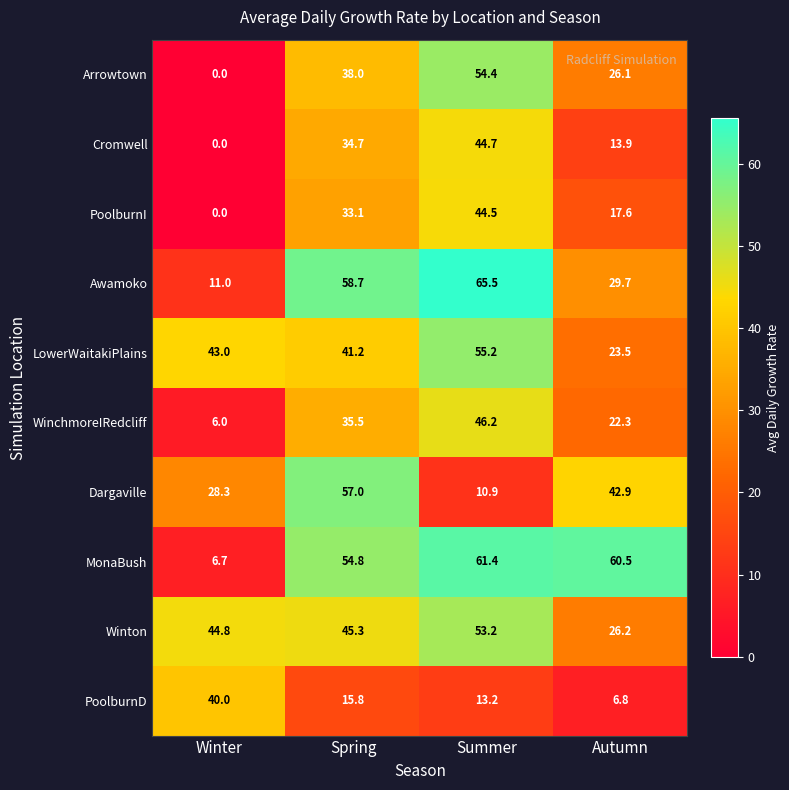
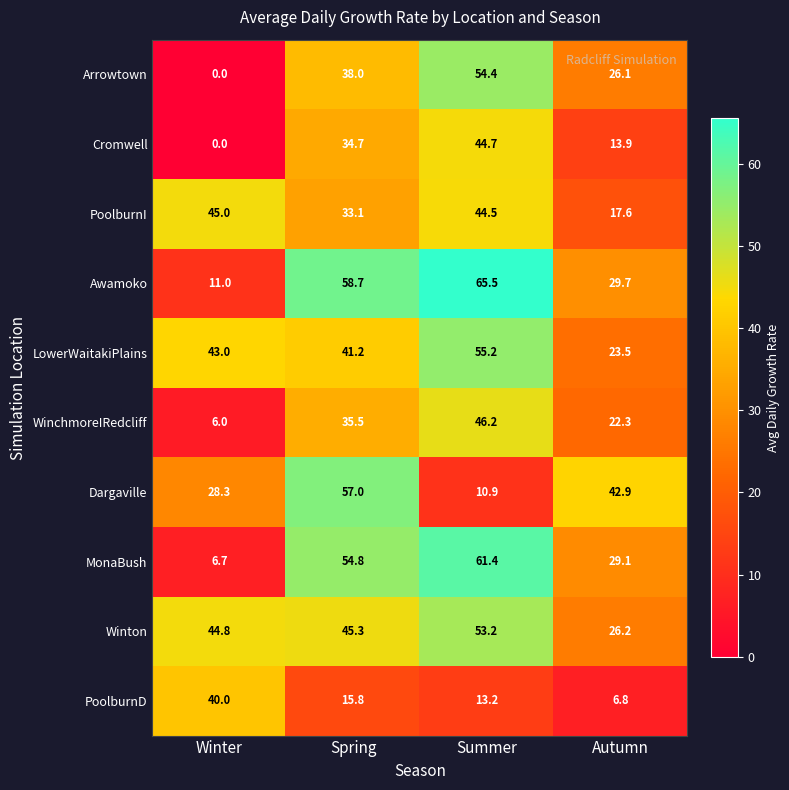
PoolburnI, Winter: 0.0 -> 45.0
MonaBush, Autumn: 60.5 -> 29.1
